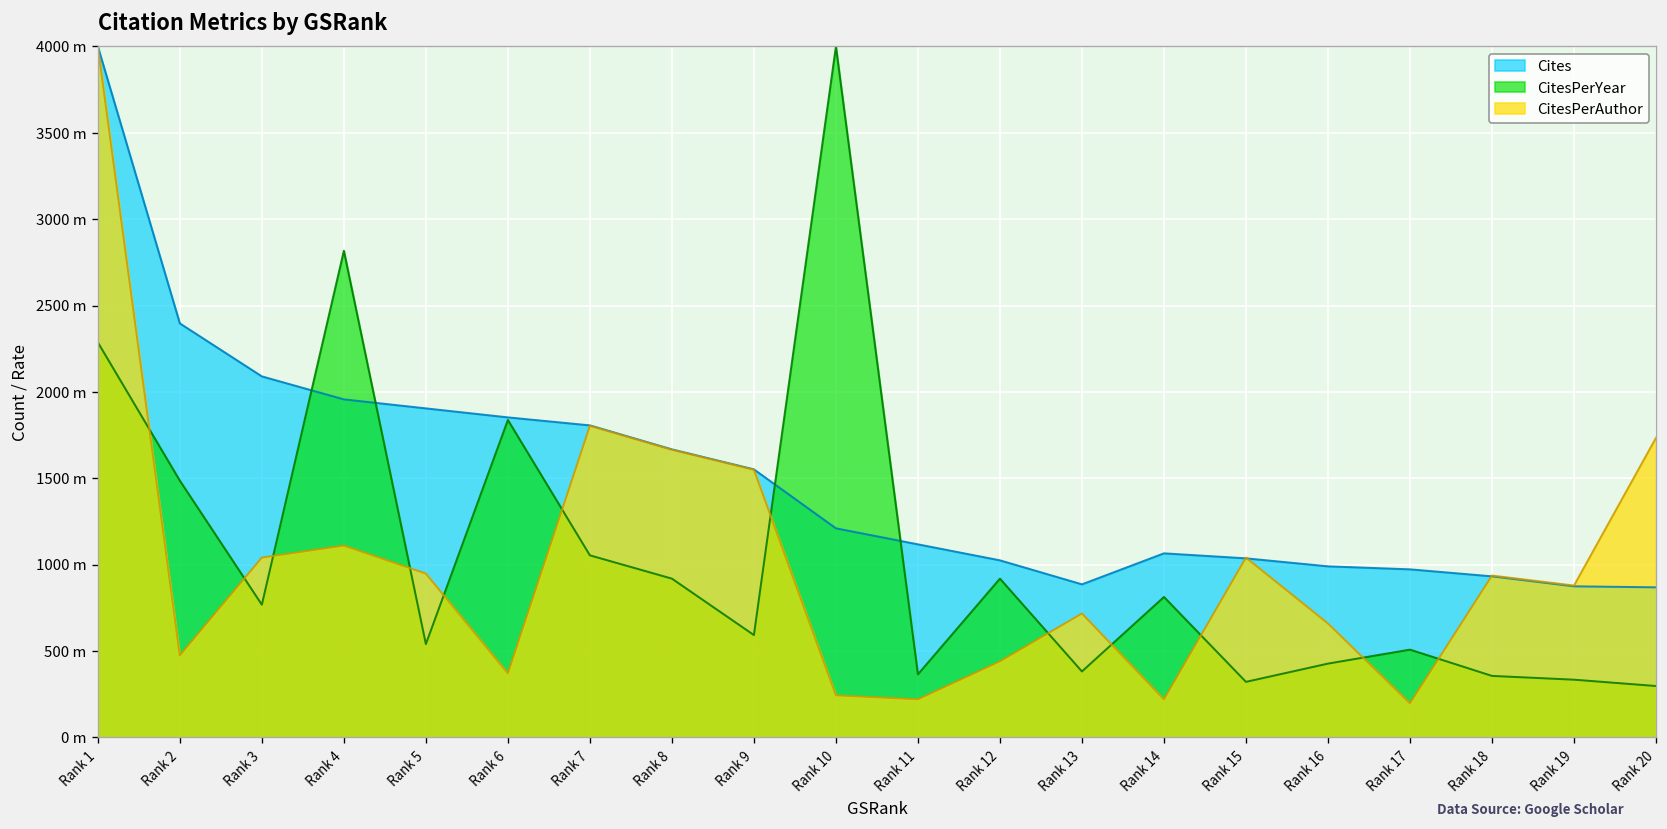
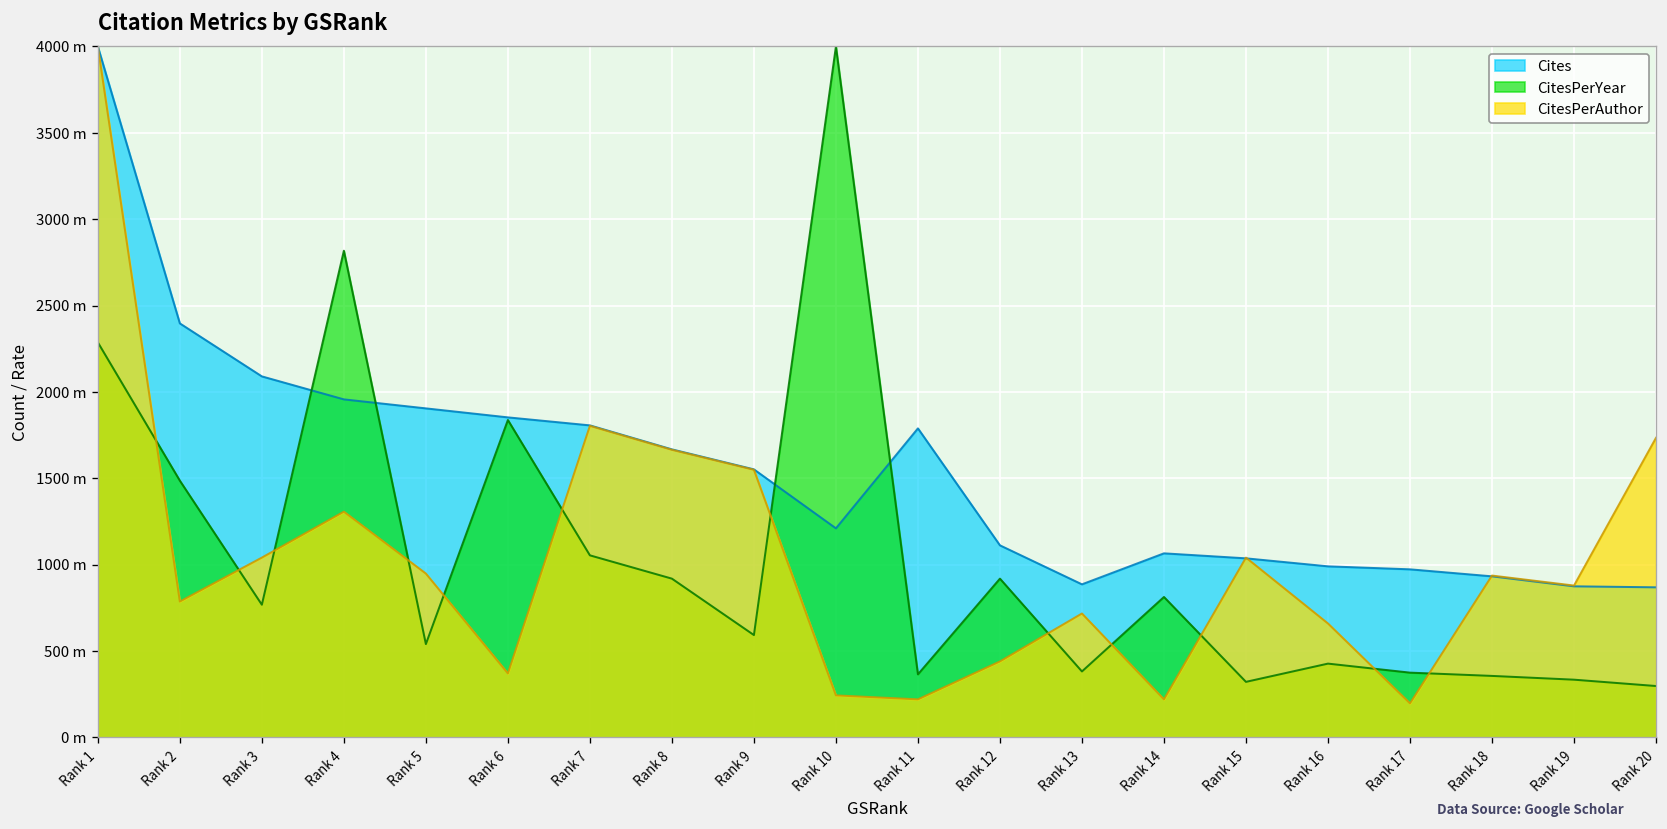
CitesPerAuthor, Rank 2: 470 m -> 790 m
CitesPerAuthor, Rank 4: 1110 m -> 1310 m
Cites, Rank 11: 1120 m -> 1790 m
Cites, Rank 12: 1020 m -> 1110 m
CitesPerYear, Rank 17: 510 m -> 370 m
